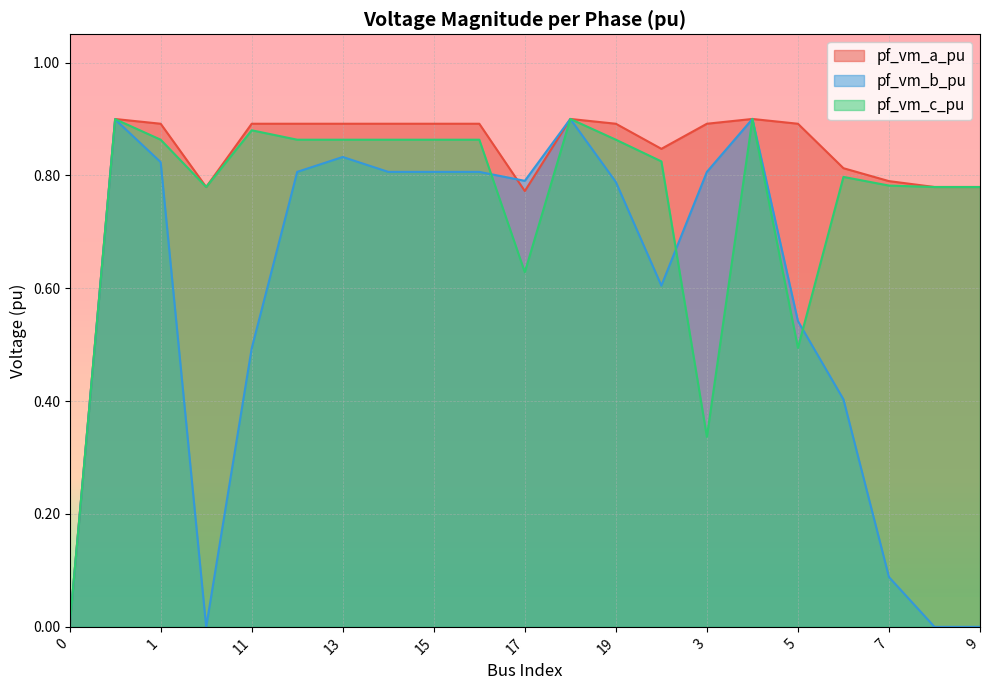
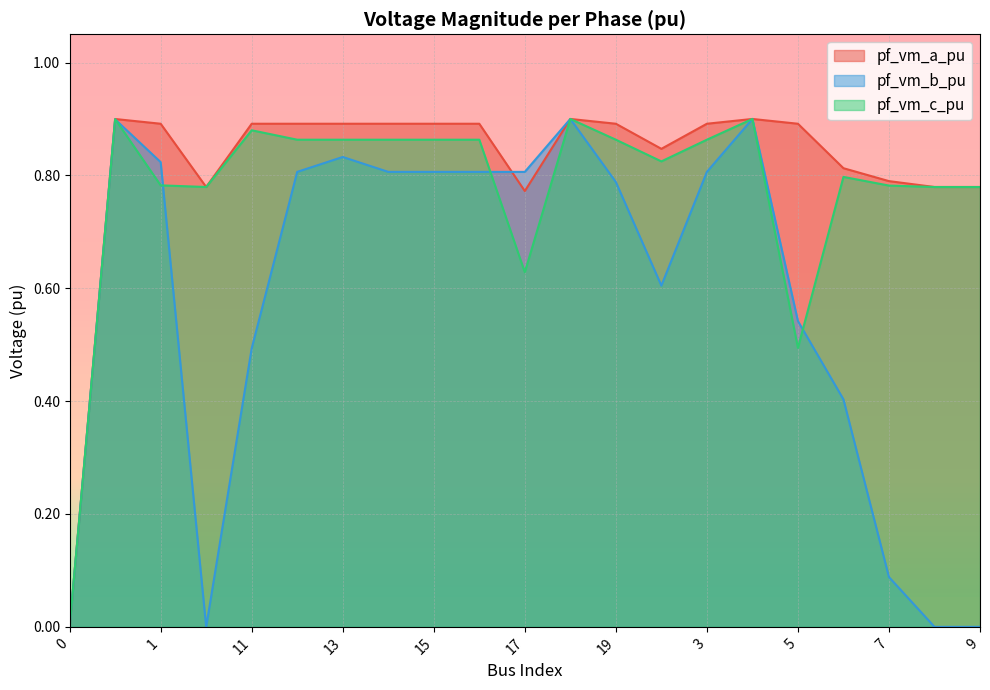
pf_vm_c_pu, 1: 0.86 -> 0.78
pf_vm_b_pu, 17: 0.79 -> 0.81
pf_vm_c_pu, 3: 0.34 -> 0.86
